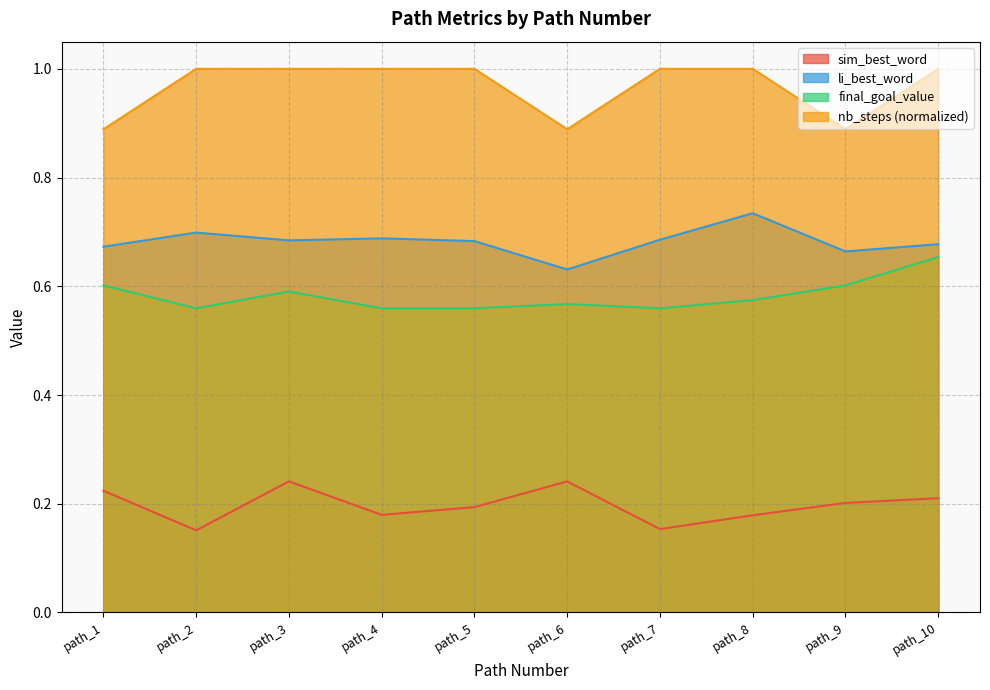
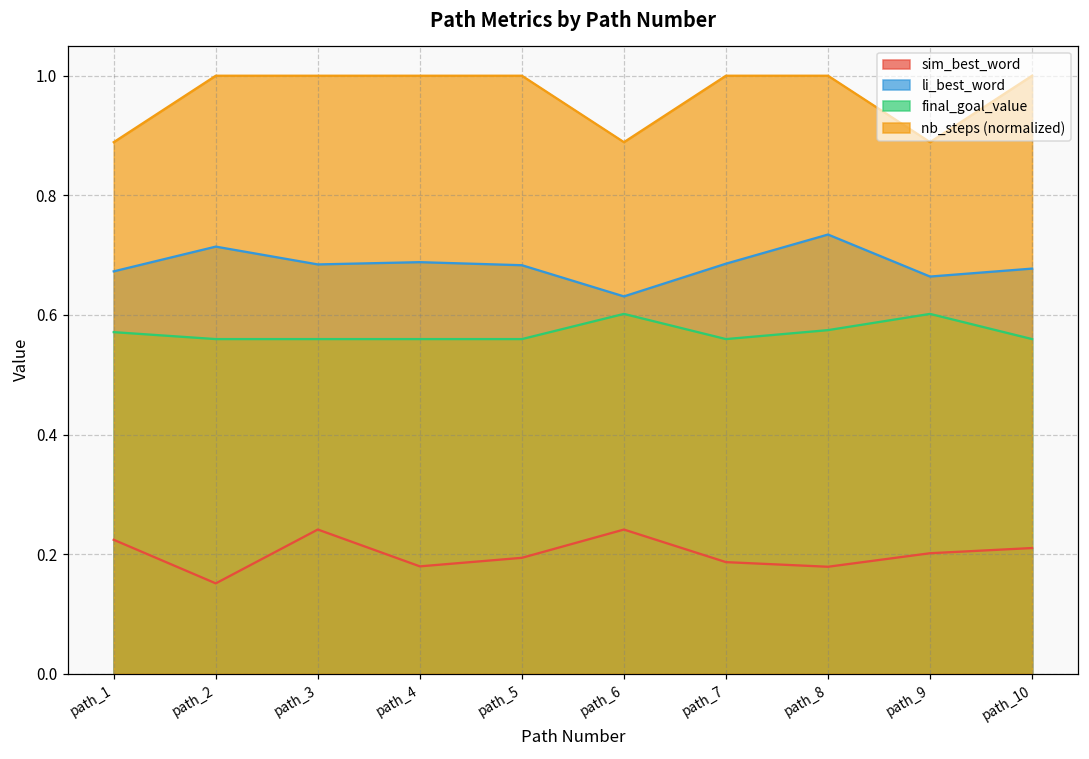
final_goal_value, path_1: 0.60 -> 0.57
li_best_word, path_2: 0.70 -> 0.71
final_goal_value, path_3: 0.59 -> 0.56
final_goal_value, path_6: 0.57 -> 0.60
sim_best_word, path_7: 0.15 -> 0.19
final_goal_value, path_10: 0.65 -> 0.56
